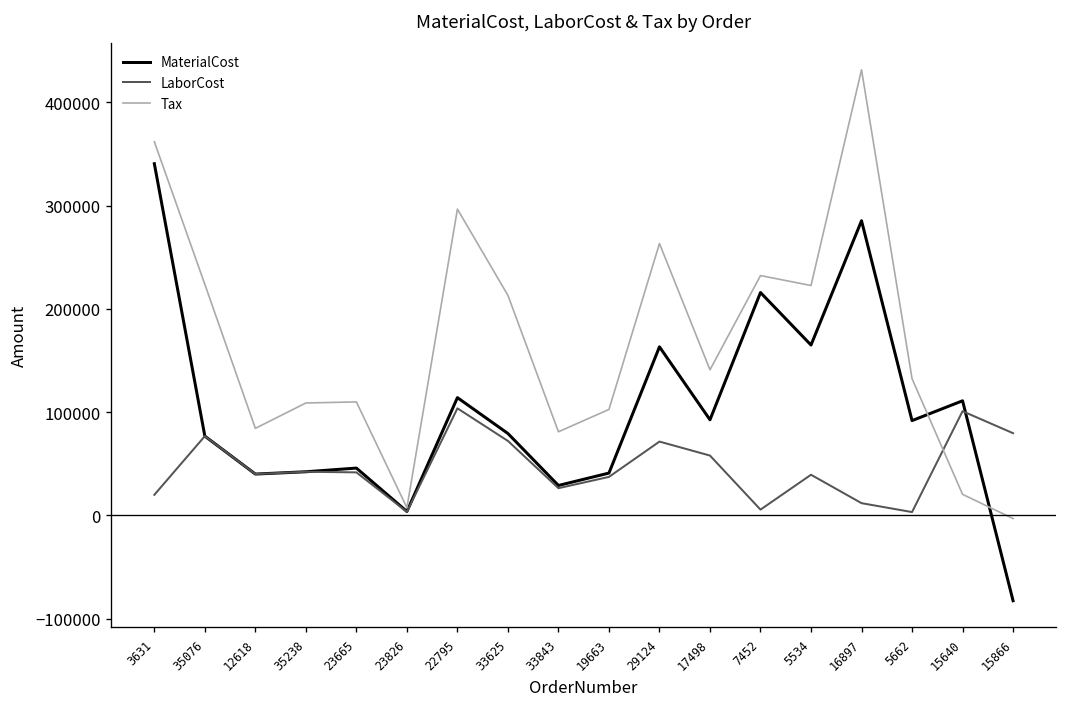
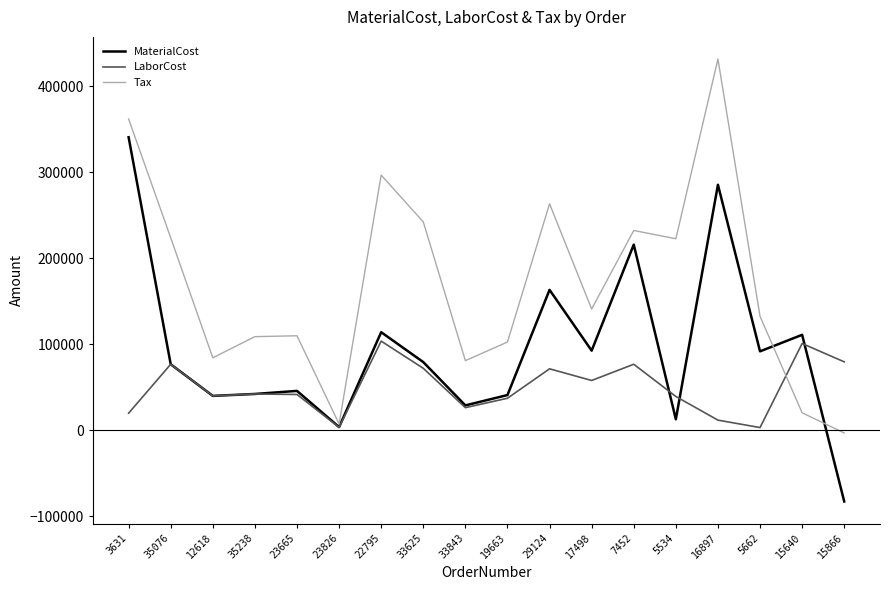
Tax, 33625: 210000 -> 240000
LaborCost, 7452: 10000 -> 80000
MaterialCost, 5534: 160000 -> 10000
